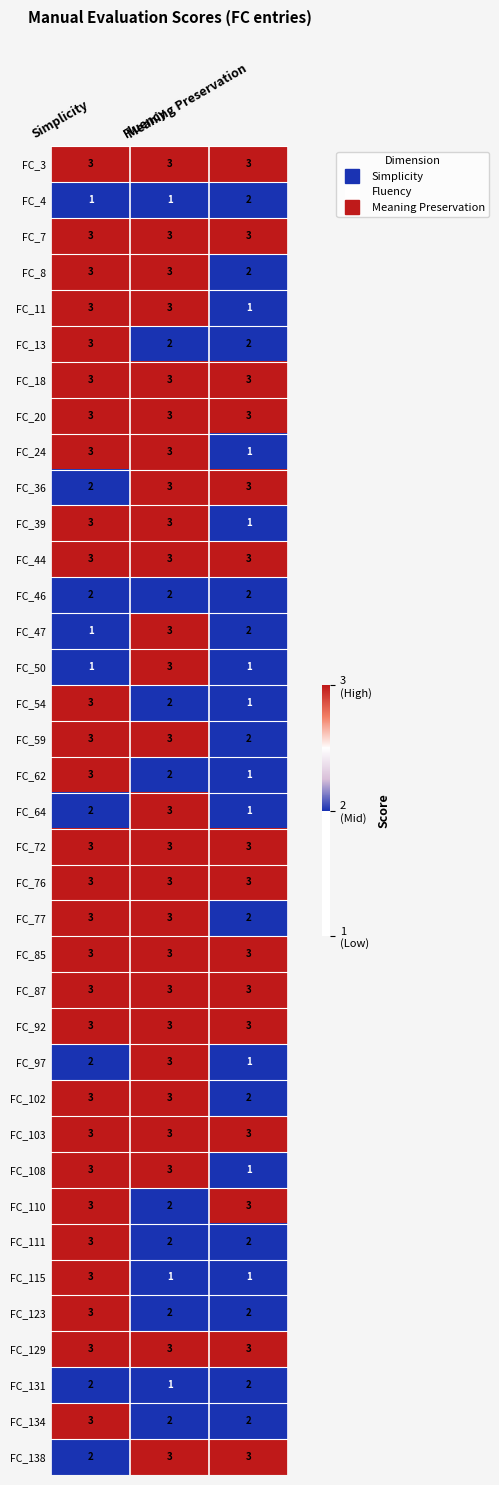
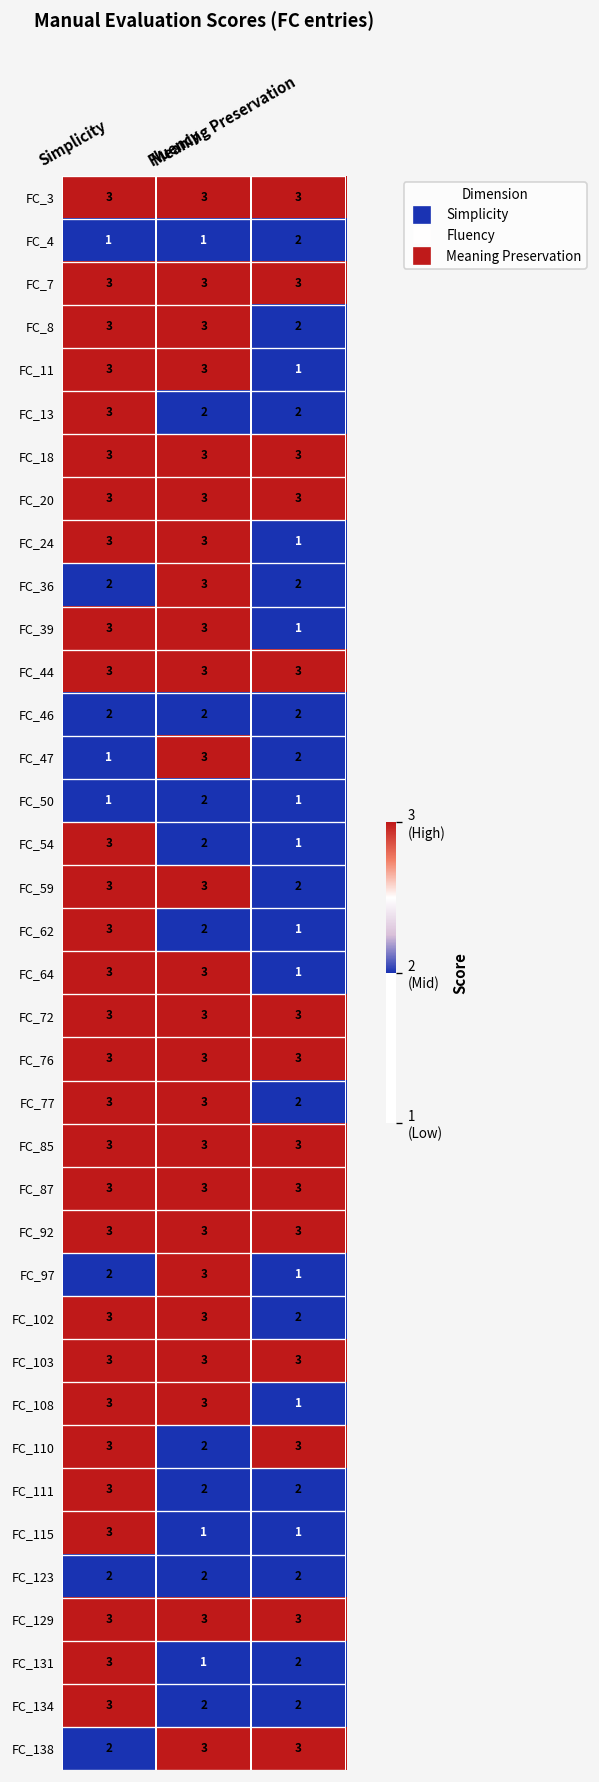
FC_36, Meaning Preservation: 3 -> 2
FC_50, Fluency: 3 -> 2
FC_64, Simplicity: 2 -> 3
FC_123, Simplicity: 3 -> 2
FC_131, Simplicity: 2 -> 3
